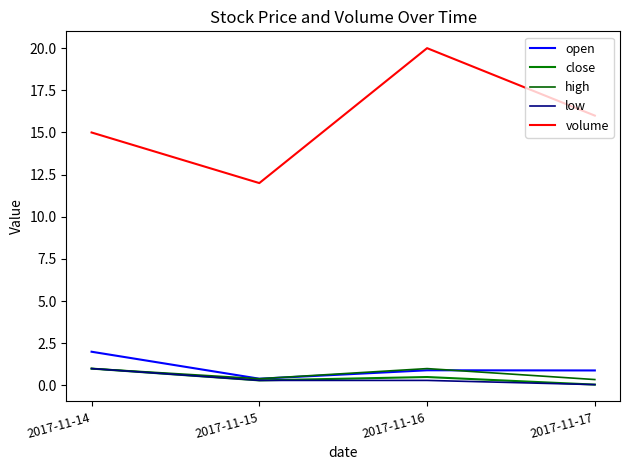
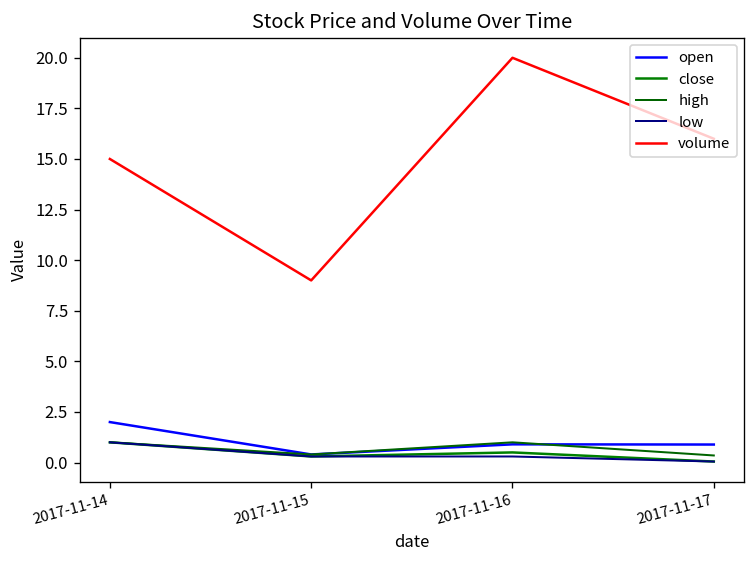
volume, 2017-11-15: 12 -> 9
